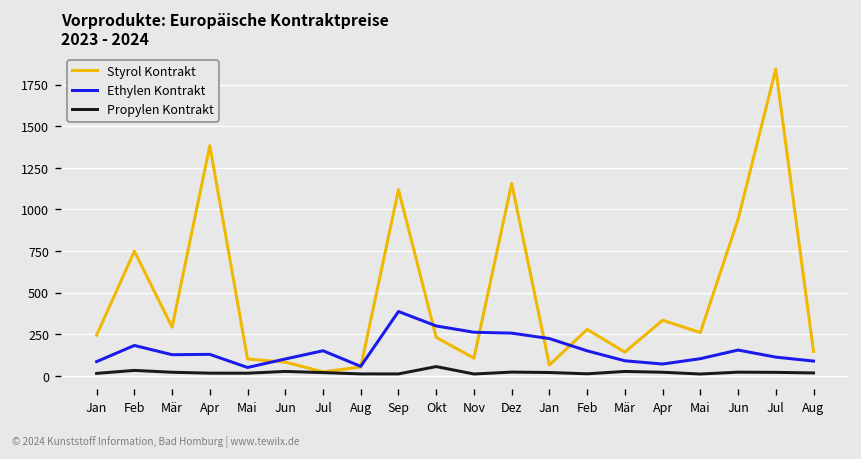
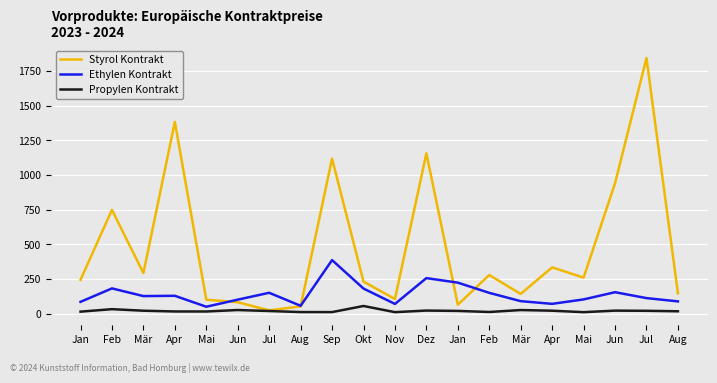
Ethylen Kontrakt, Okt: 300 -> 180
Ethylen Kontrakt, Nov: 260 -> 70
